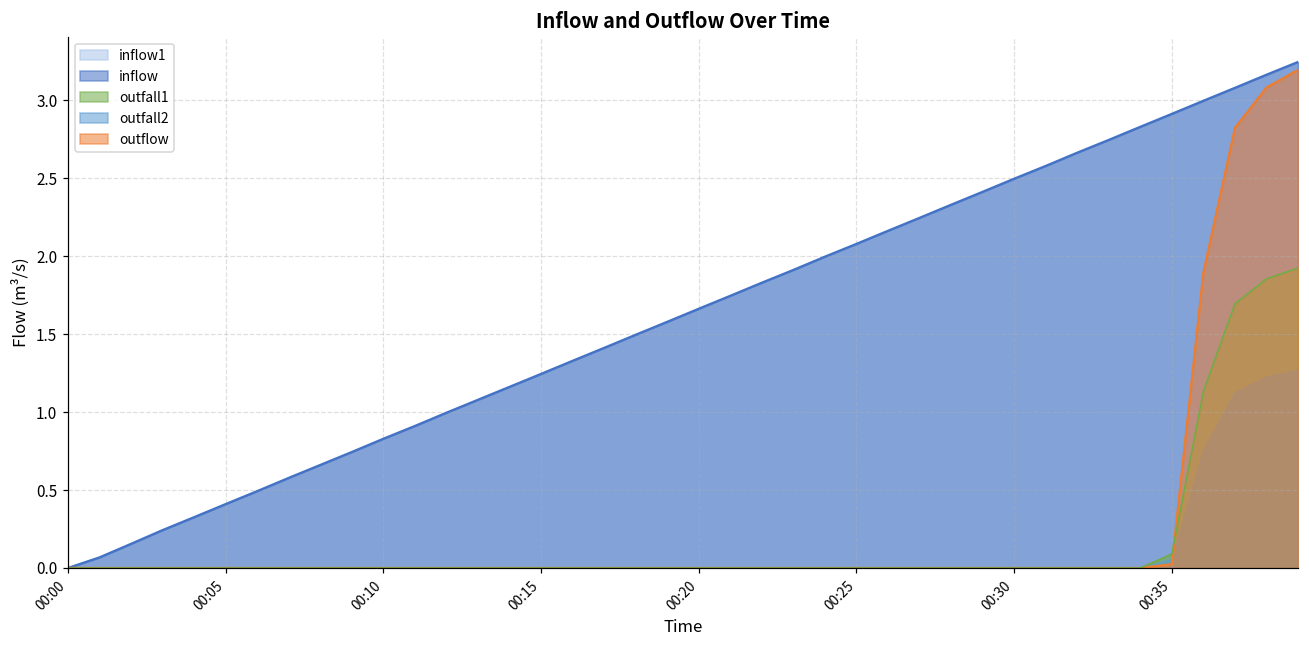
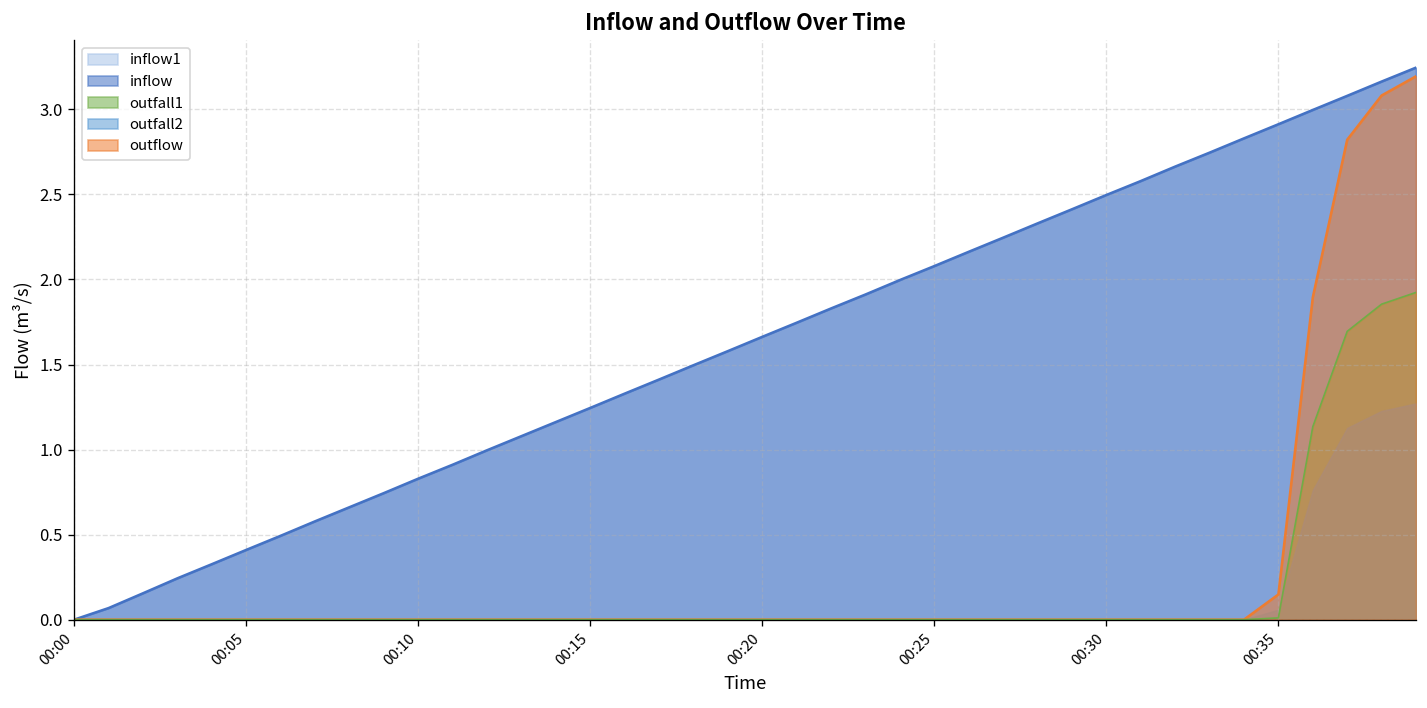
outfall1, 00:35: 0.09 -> 0.01
outflow, 00:35: 0.02 -> 0.15
